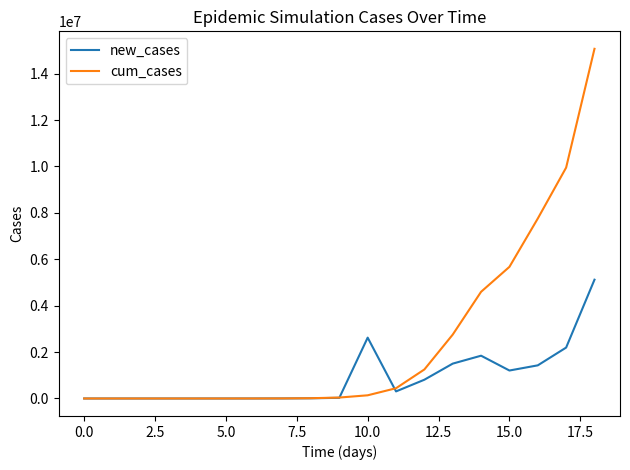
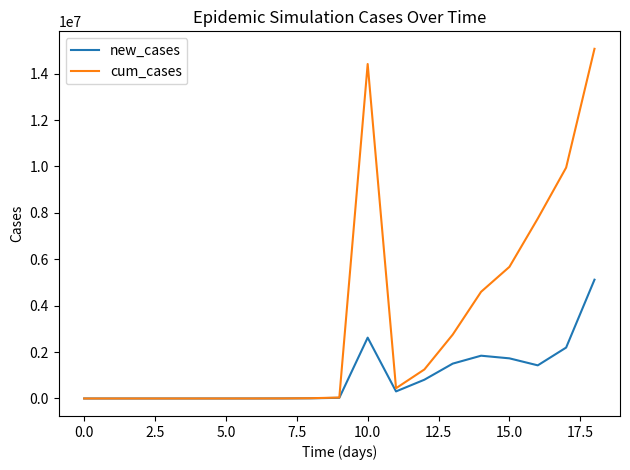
cum_cases, 10.0: 100000 -> 14400000
new_cases, 15.0: 1200000 -> 1700000
